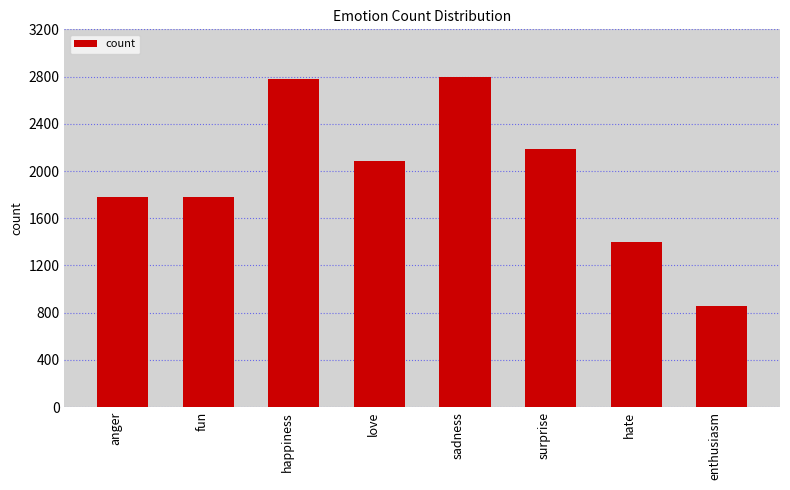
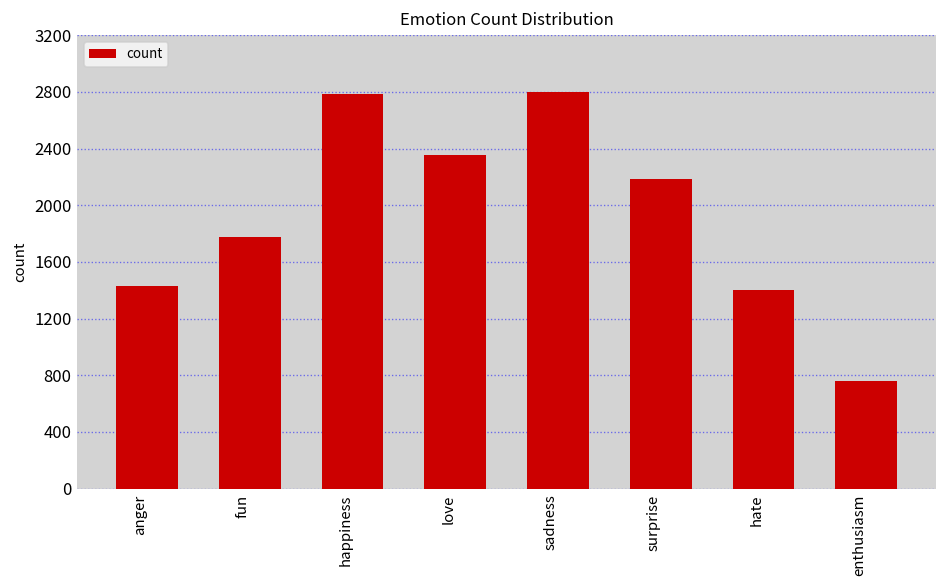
anger: 1780 -> 1430
love: 2090 -> 2350
enthusiasm: 860 -> 760
